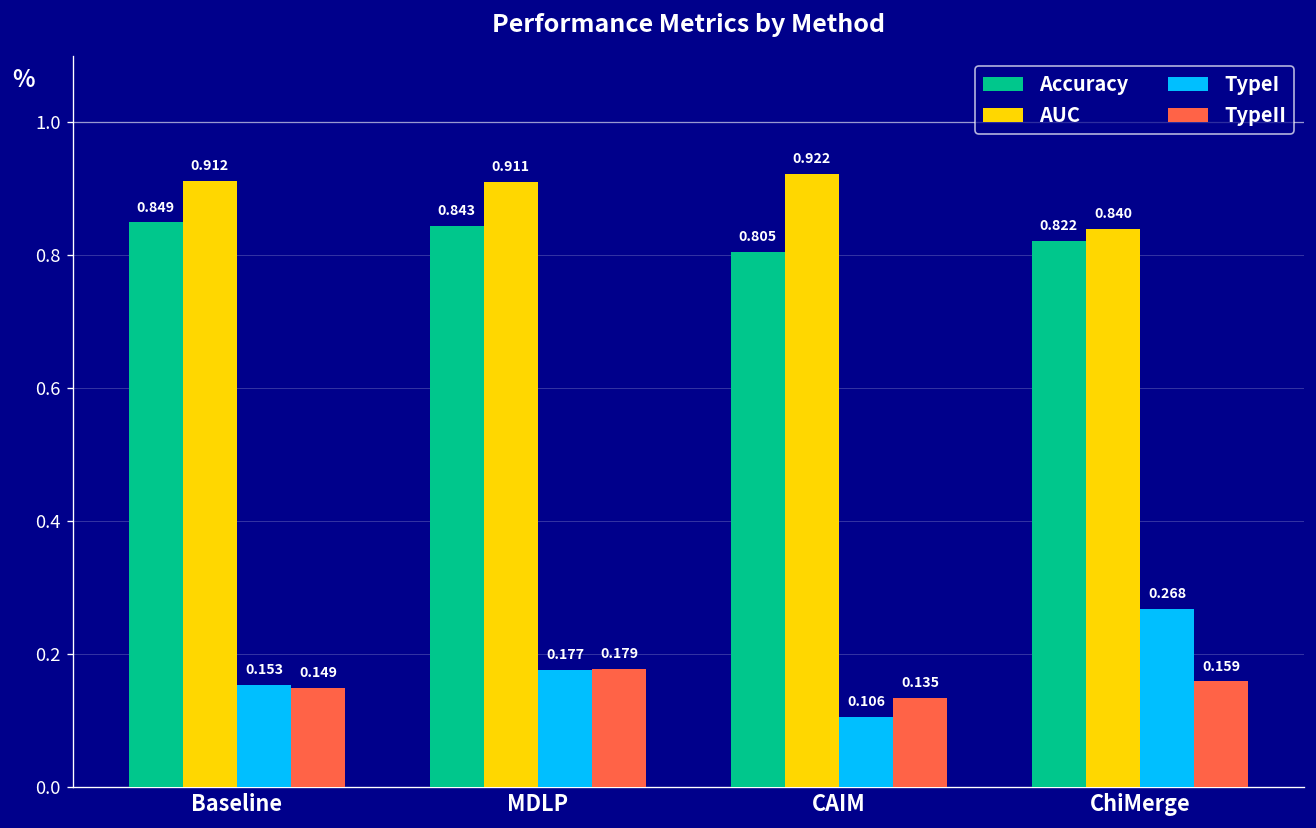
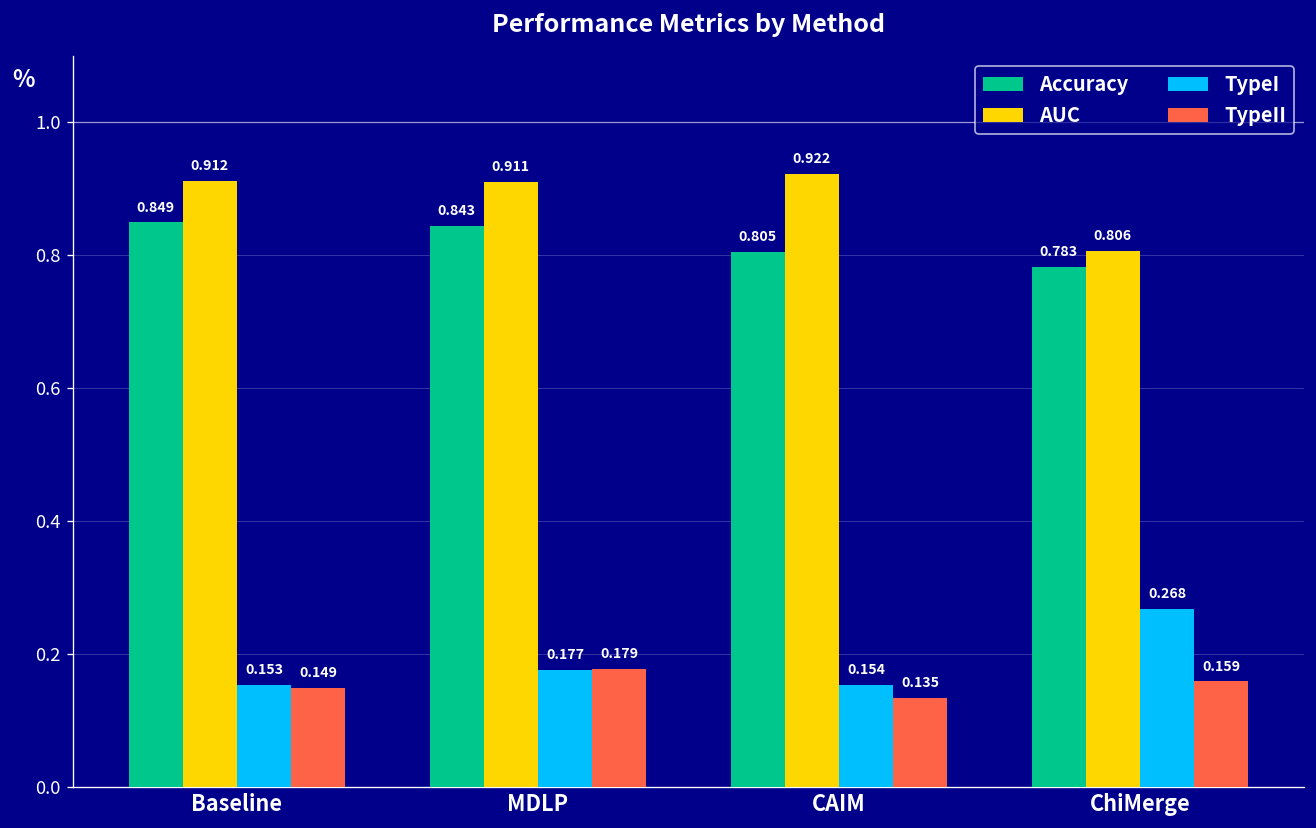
TypeI, CAIM: 0.106 -> 0.154
Accuracy, ChiMerge: 0.822 -> 0.783
AUC, ChiMerge: 0.840 -> 0.806
